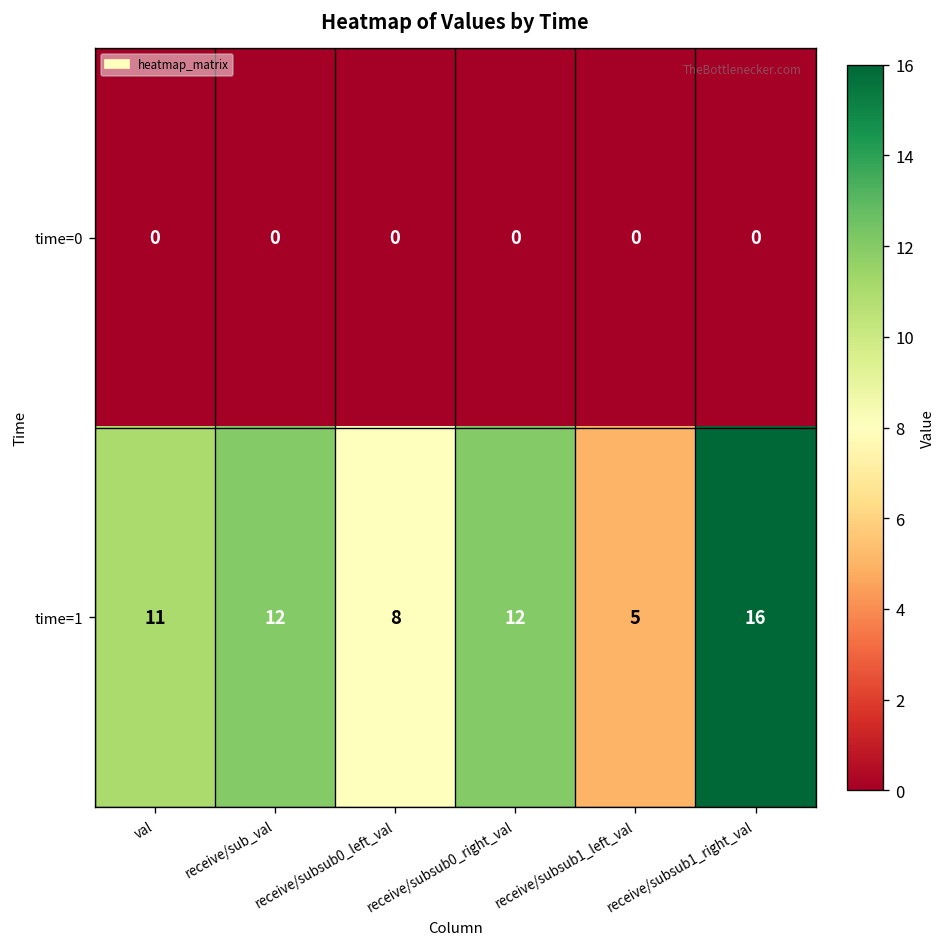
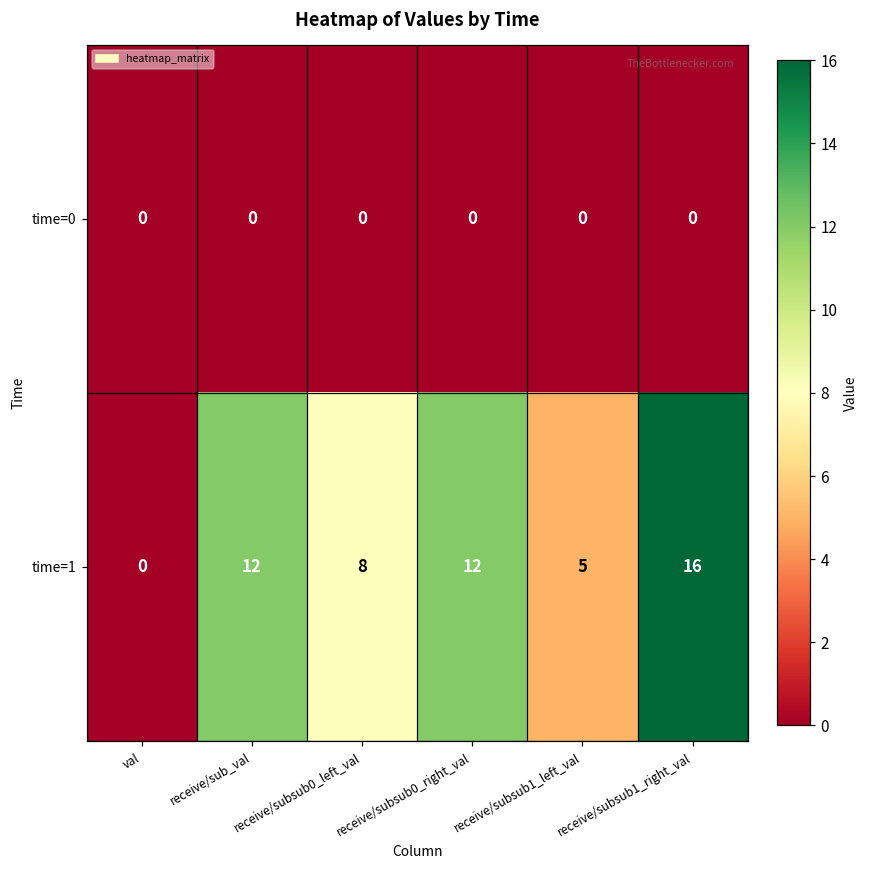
time=1, val: 11 -> 0
